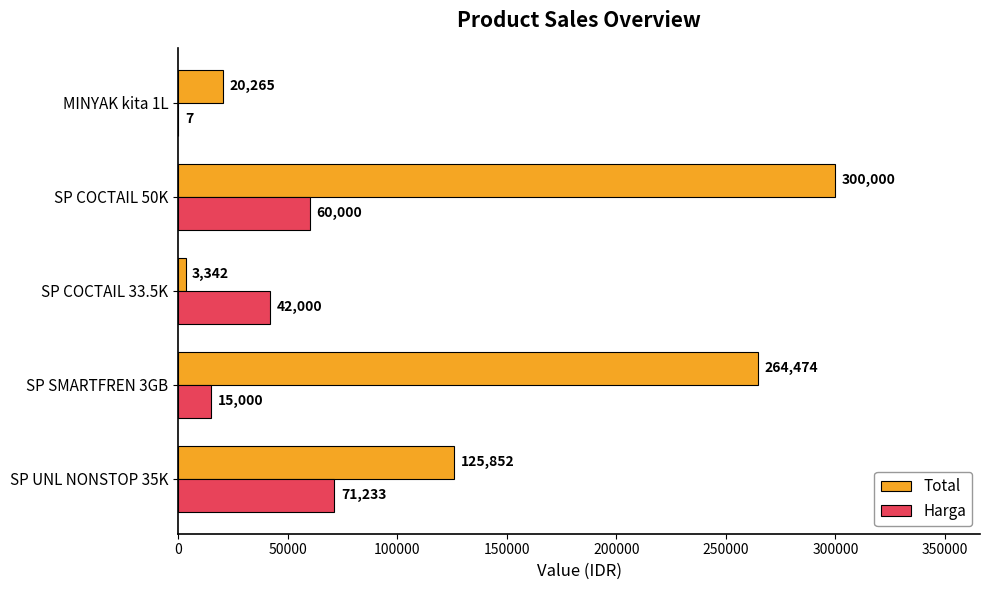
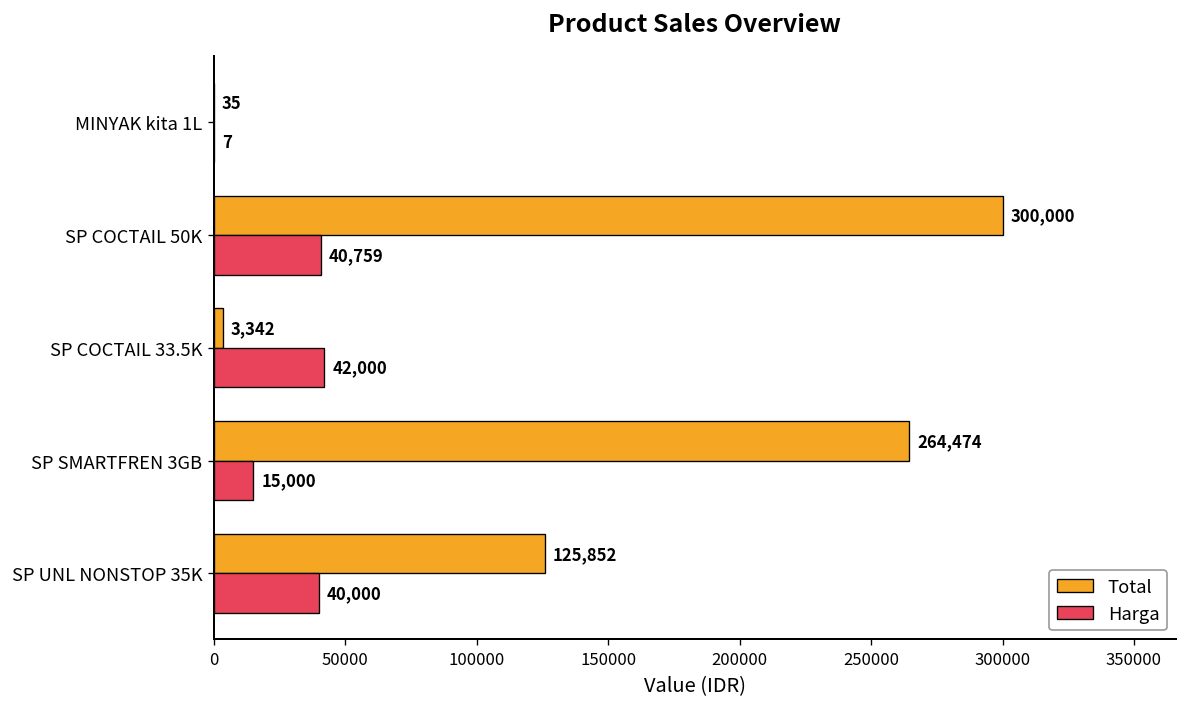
Total, MINYAK kita 1L: 20,265 -> 35
Harga, SP COCTAIL 50K: 60,000 -> 40,759
Harga, SP UNL NONSTOP 35K: 71,233 -> 40,000
